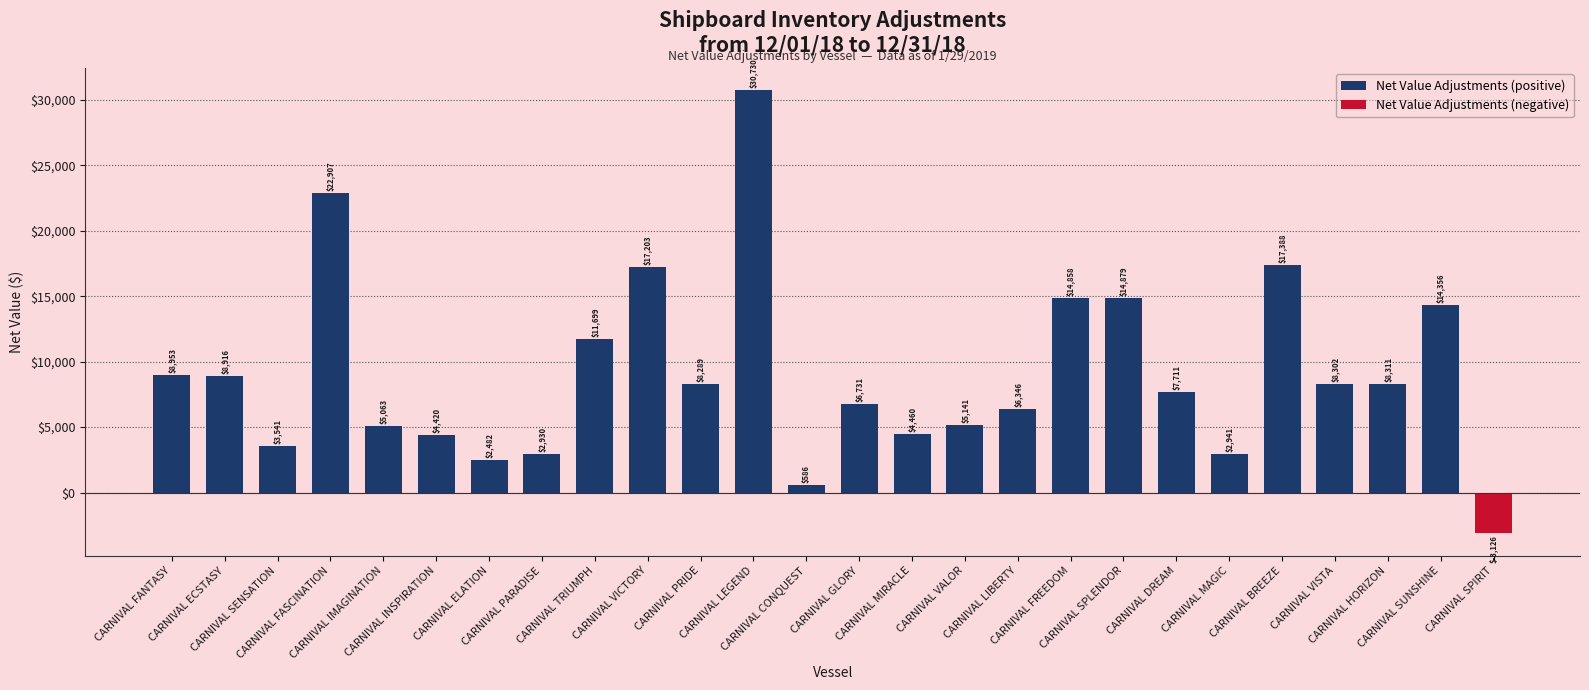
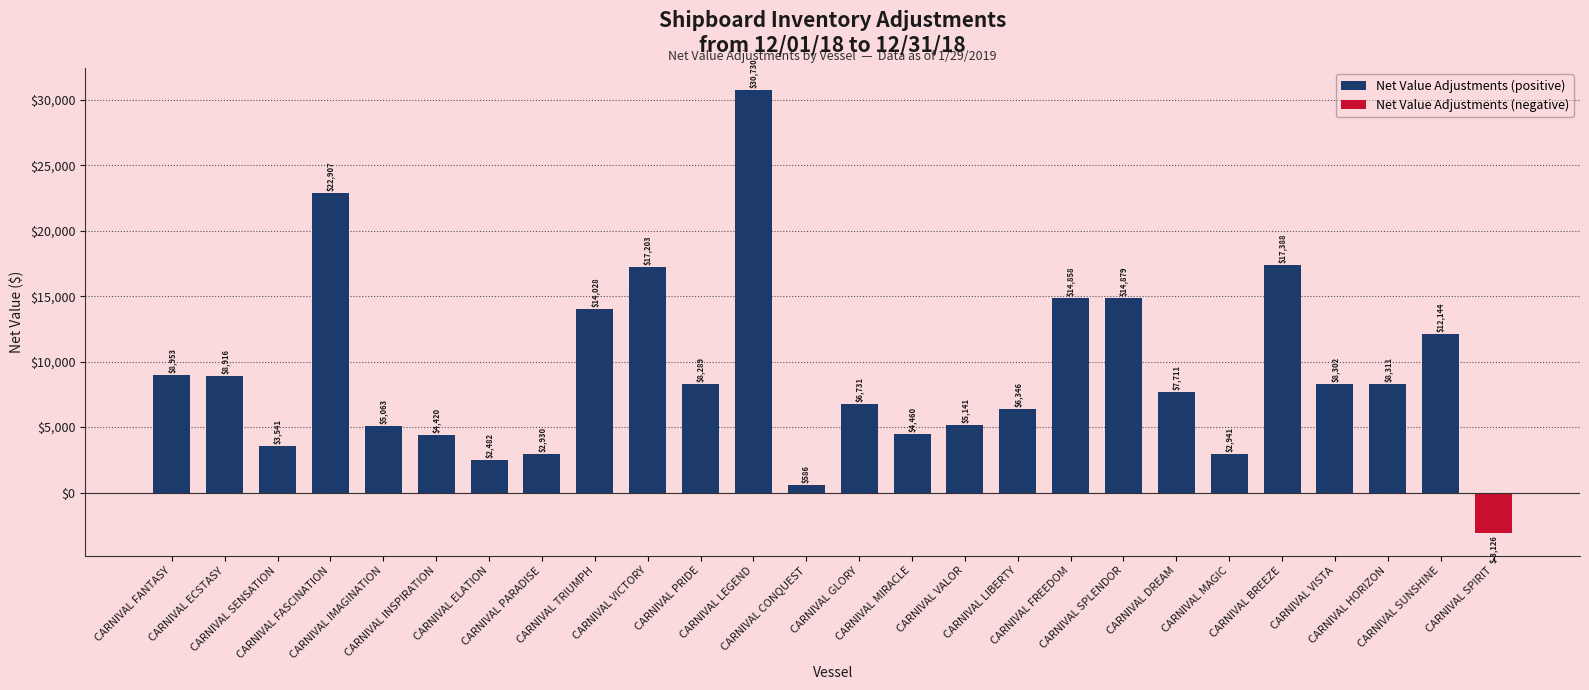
Net Value Adjustments (positive), CARNIVAL TRIUMPH: $11,699 -> $14,028
Net Value Adjustments (positive), CARNIVAL SUNSHINE: $14,356 -> $12,144
